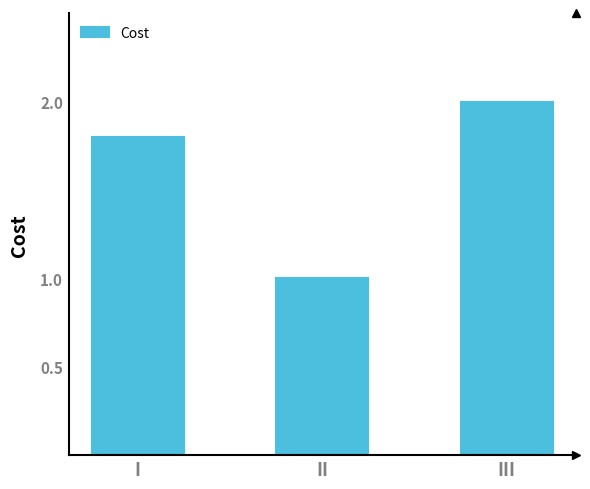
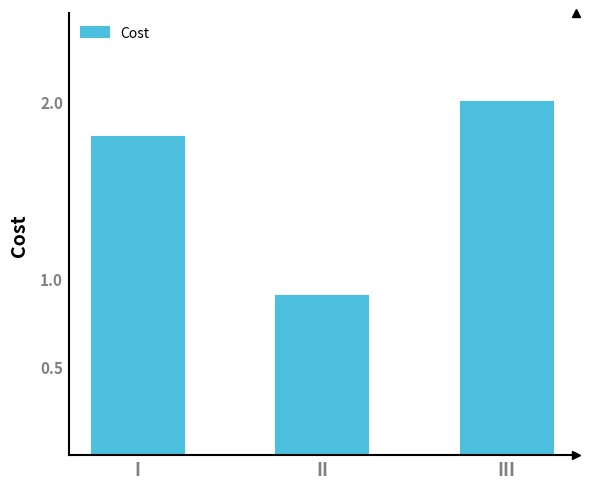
II: 1.0 -> 0.9
